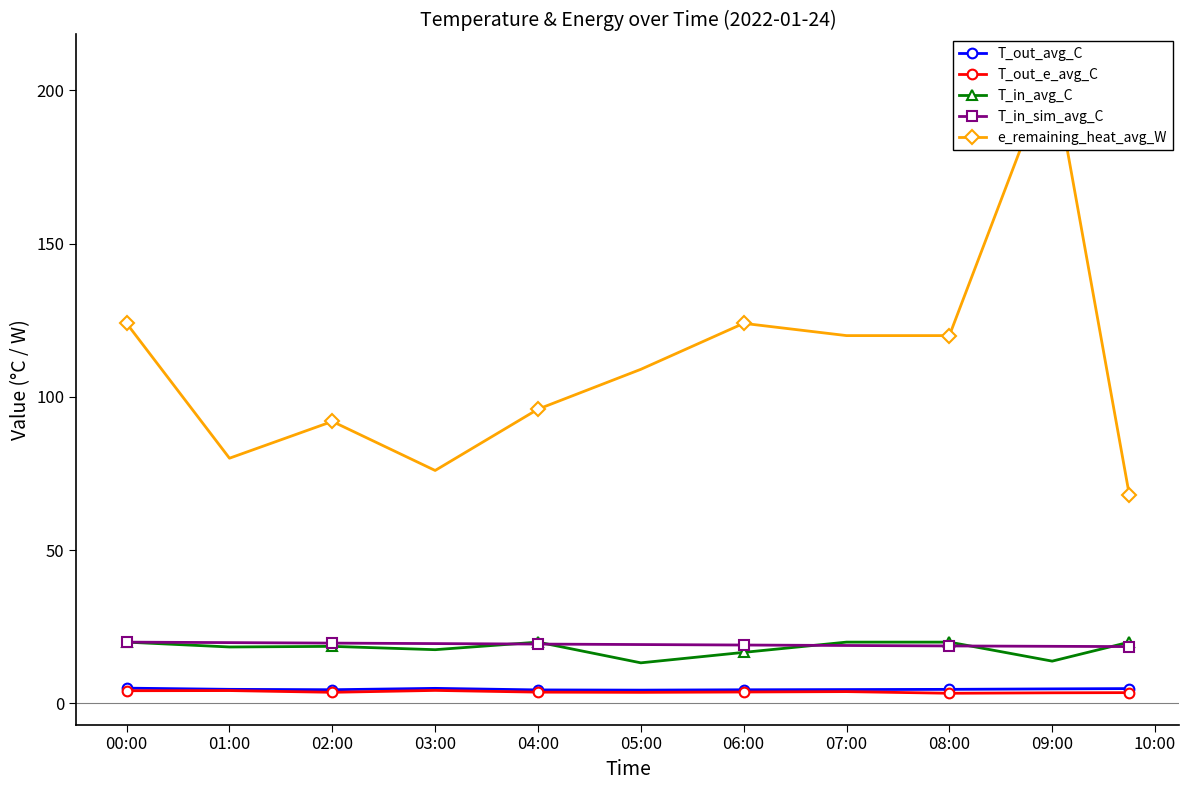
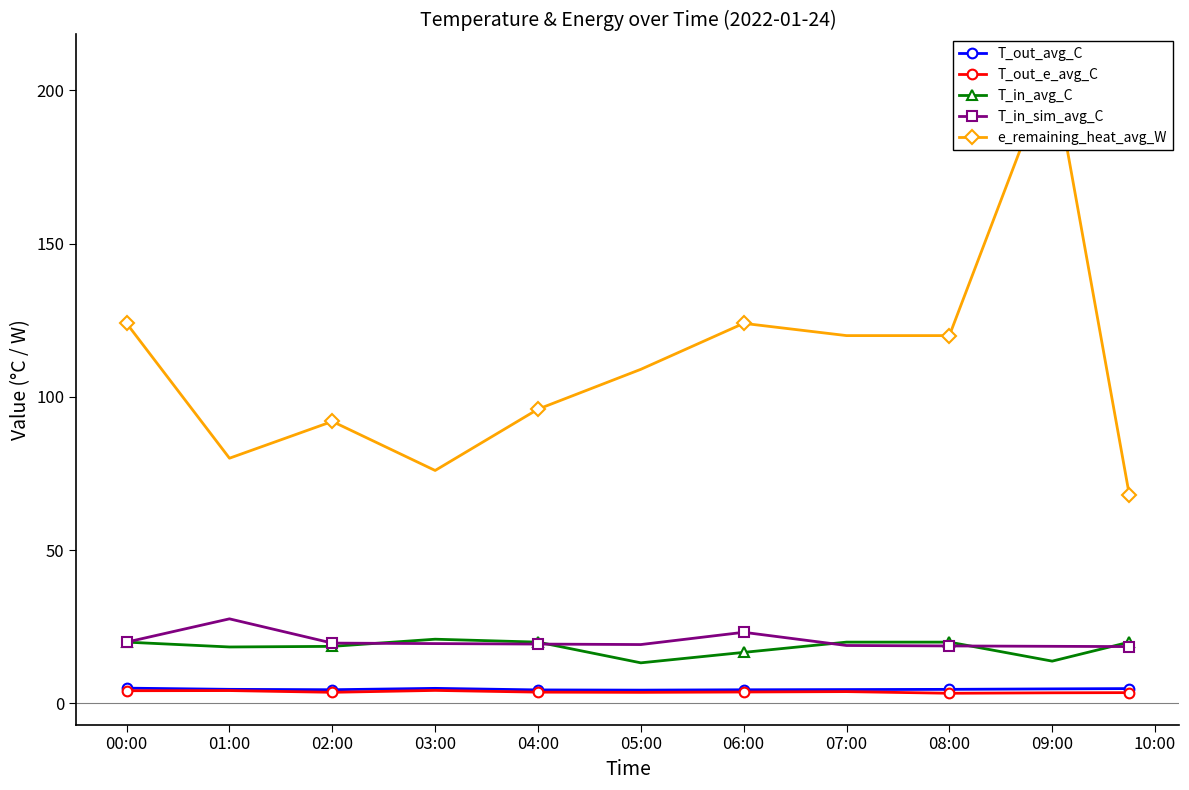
T_in_sim_avg_C, 01:00: 20 -> 28
T_in_avg_C, 03:00: 18 -> 21
T_in_sim_avg_C, 06:00: 19 -> 23
